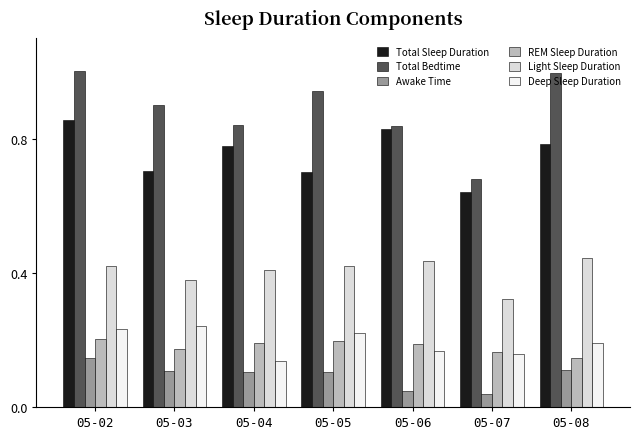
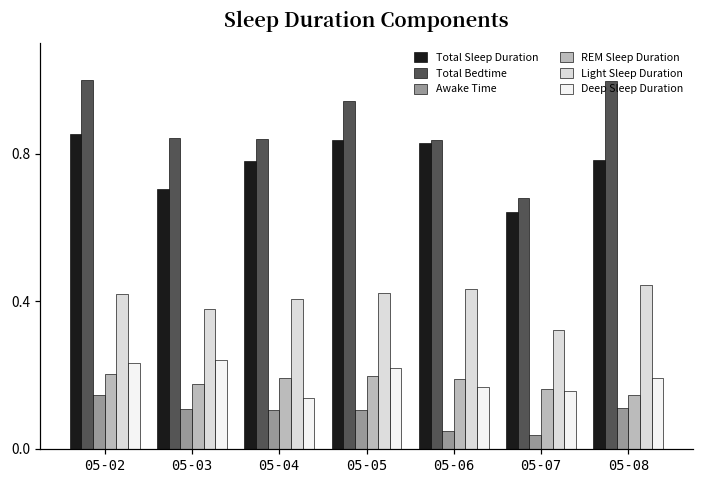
Total Bedtime, 05-03: 0.90 -> 0.84
Total Sleep Duration, 05-05: 0.70 -> 0.84
